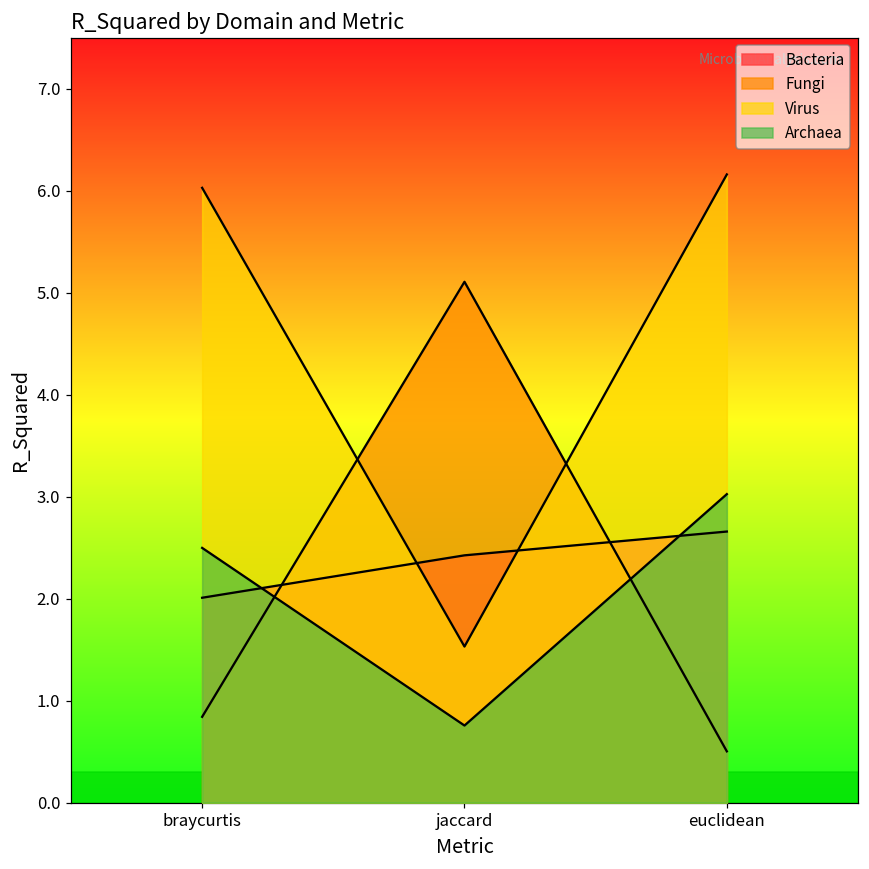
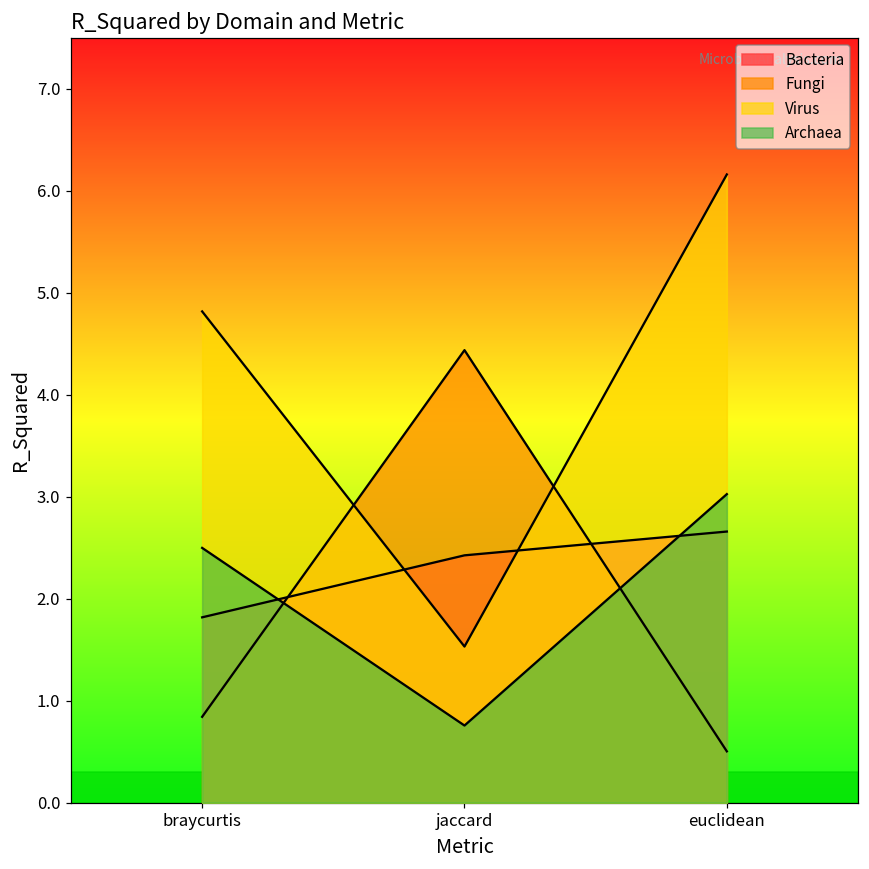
Bacteria, braycurtis: 2.0 -> 1.8
Virus, braycurtis: 6.0 -> 4.8
Fungi, jaccard: 5.1 -> 4.4
